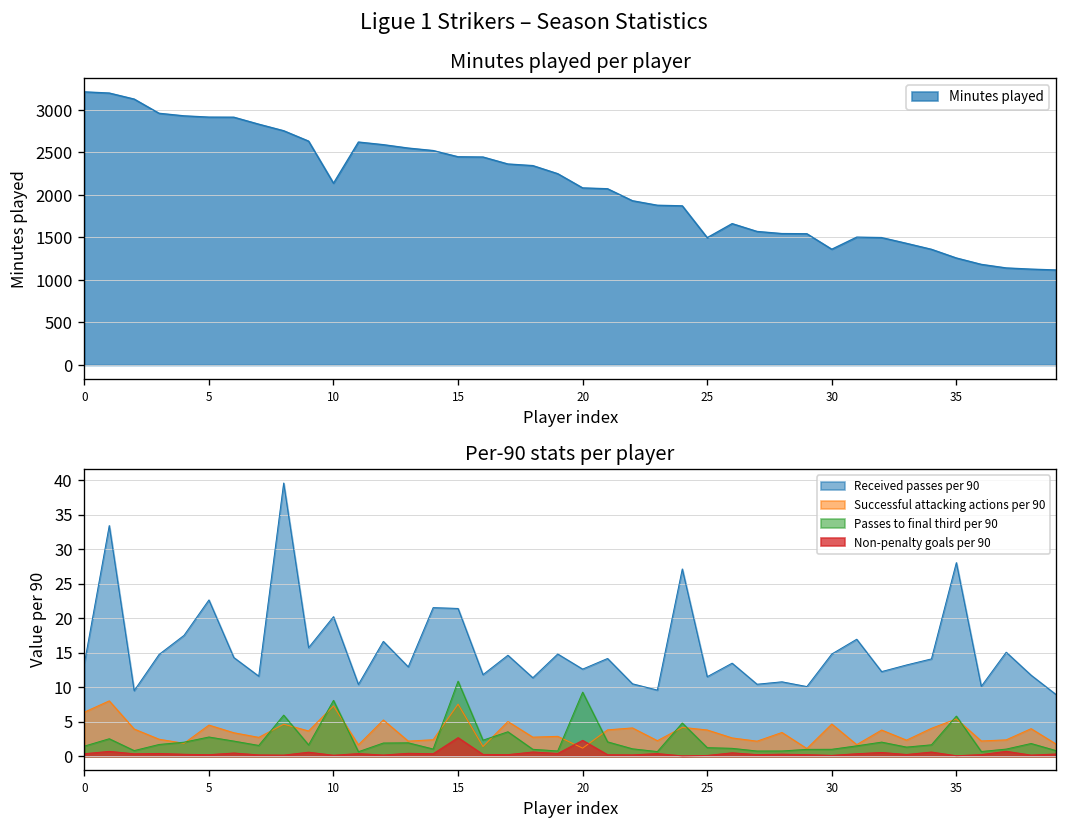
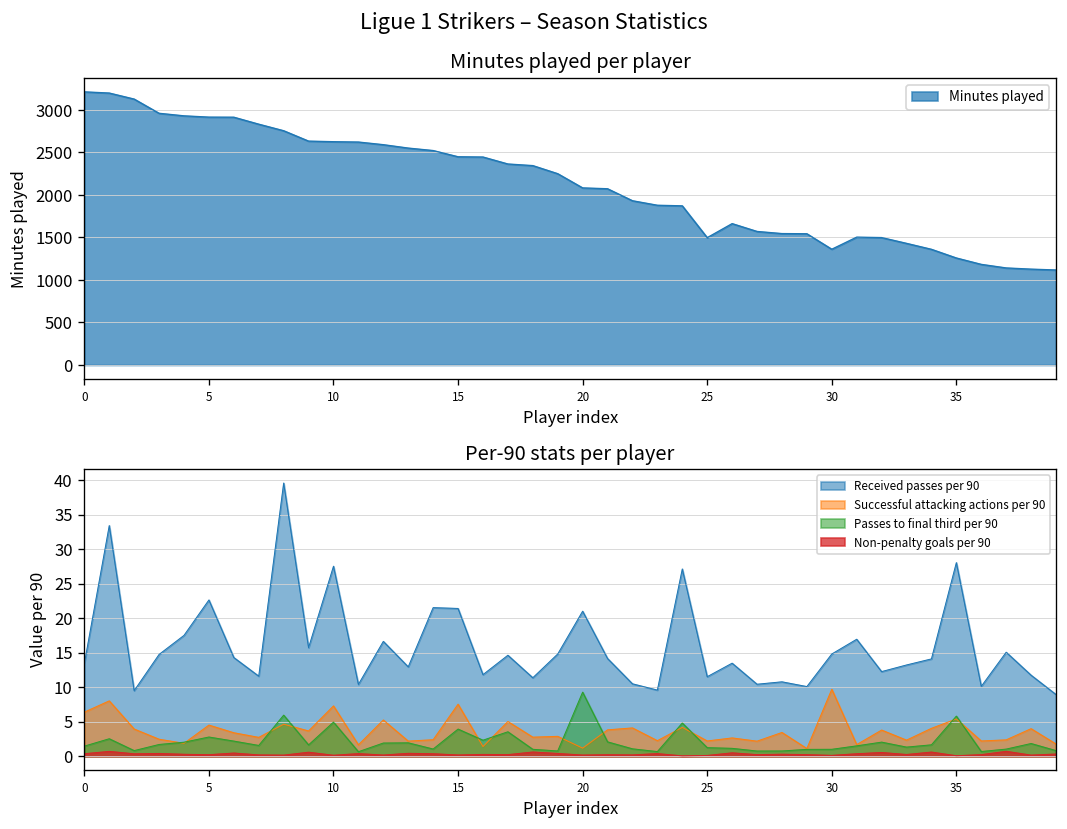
Minutes played per player, 10: 2100 -> 2600
Per-90 stats per player, Received passes per 90, 10: 20 -> 28
Per-90 stats per player, Passes to final third per 90, 10: 8 -> 5
Per-90 stats per player, Passes to final third per 90, 15: 11 -> 4
Per-90 stats per player, Non-penalty goals per 90, 15: 3 -> 0
Per-90 stats per player, Received passes per 90, 20: 13 -> 21
Per-90 stats per player, Non-penalty goals per 90, 20: 2 -> 0
Per-90 stats per player, Successful attacking actions per 90, 25: 4 -> 2
Per-90 stats per player, Successful attacking actions per 90, 30: 5 -> 10
